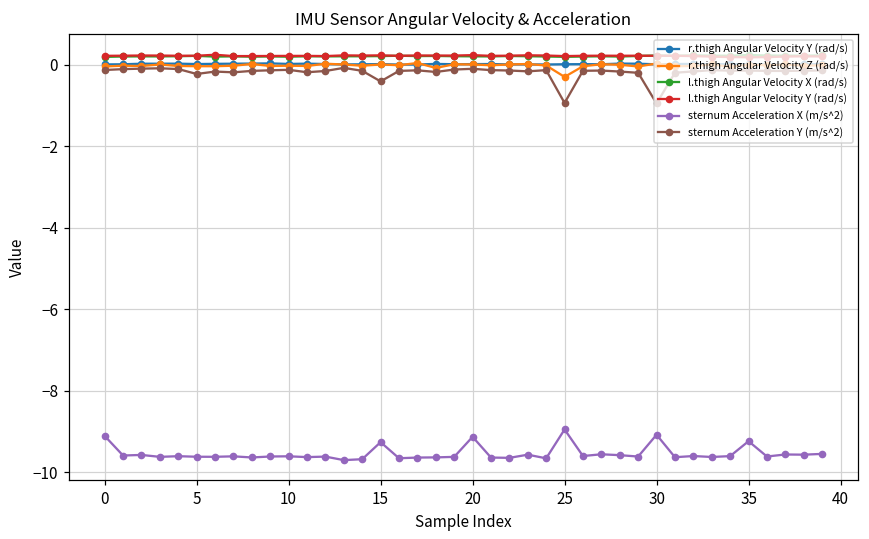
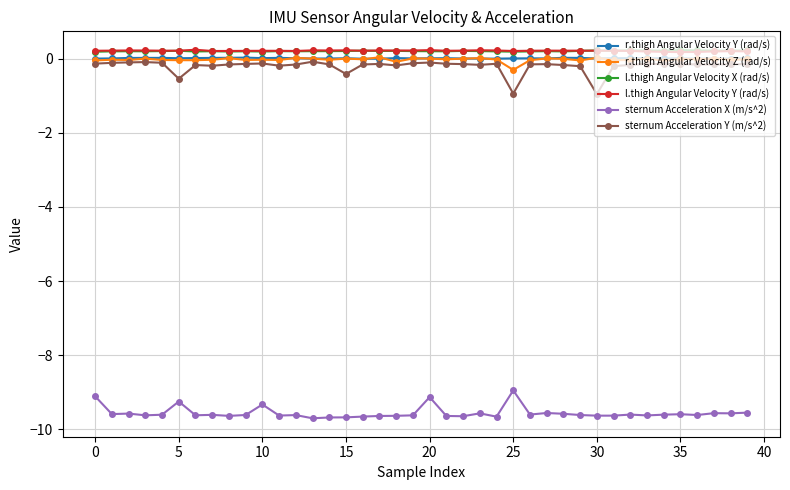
sternum Acceleration X (m/s^2), 5: -9.6 -> -9.3
sternum Acceleration Y (m/s^2), 5: -0.2 -> -0.5
sternum Acceleration X (m/s^2), 10: -9.6 -> -9.3
sternum Acceleration X (m/s^2), 15: -9.3 -> -9.7
sternum Acceleration X (m/s^2), 30: -9.1 -> -9.6
sternum Acceleration X (m/s^2), 35: -9.2 -> -9.6
